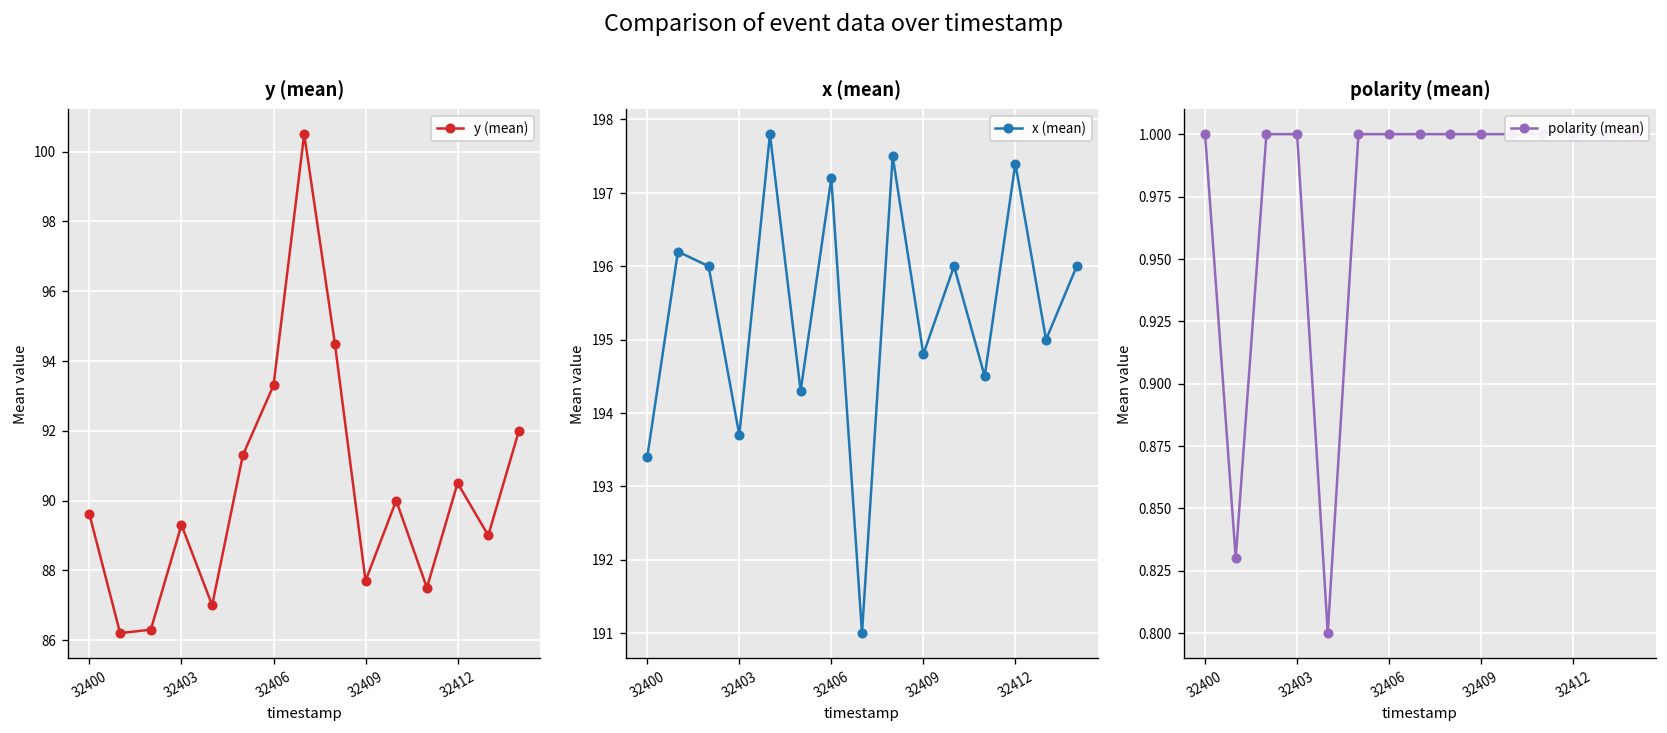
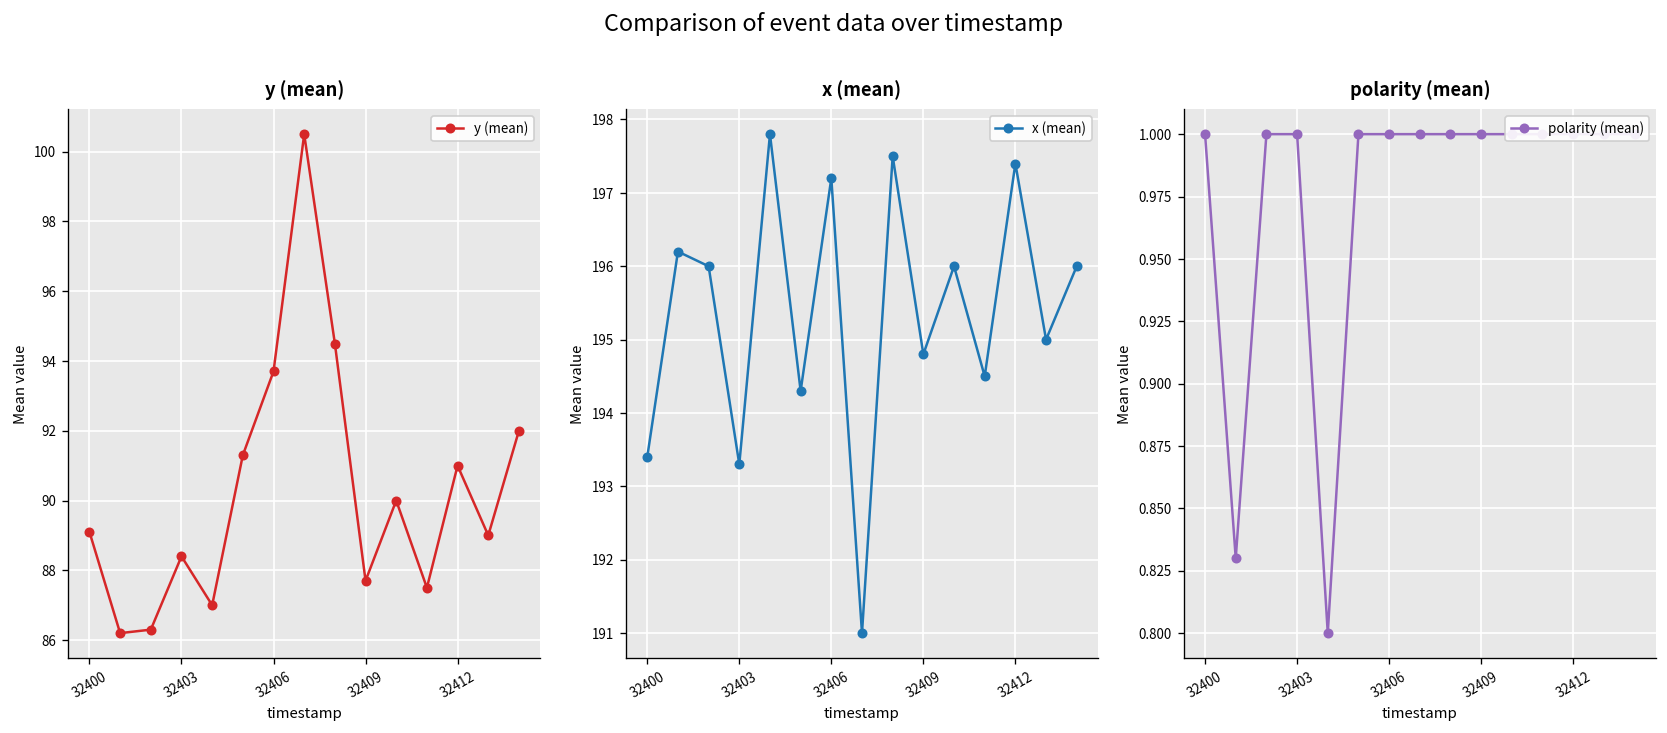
y (mean), 32400: 89.6 -> 89.1
y (mean), 32403: 89.3 -> 88.4
y (mean), 32406: 93.3 -> 93.7
y (mean), 32412: 90.5 -> 91.0
x (mean), 32403: 193.7 -> 193.3
